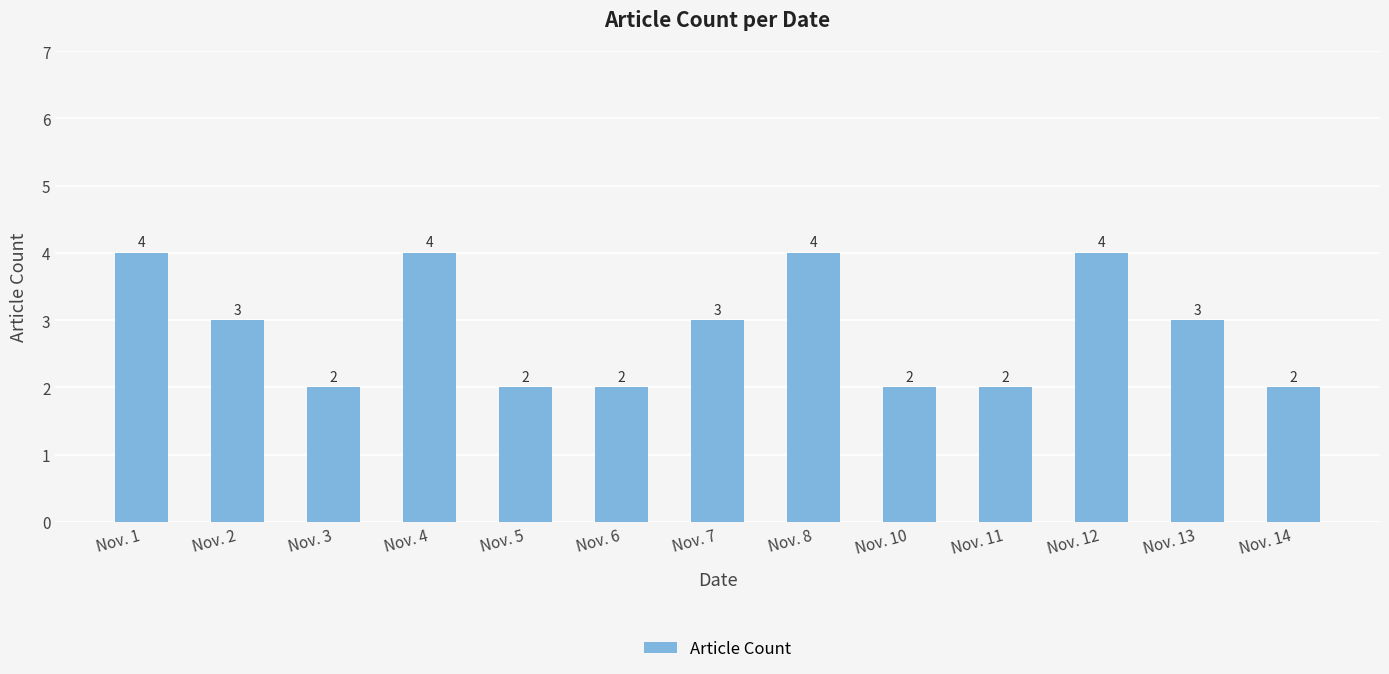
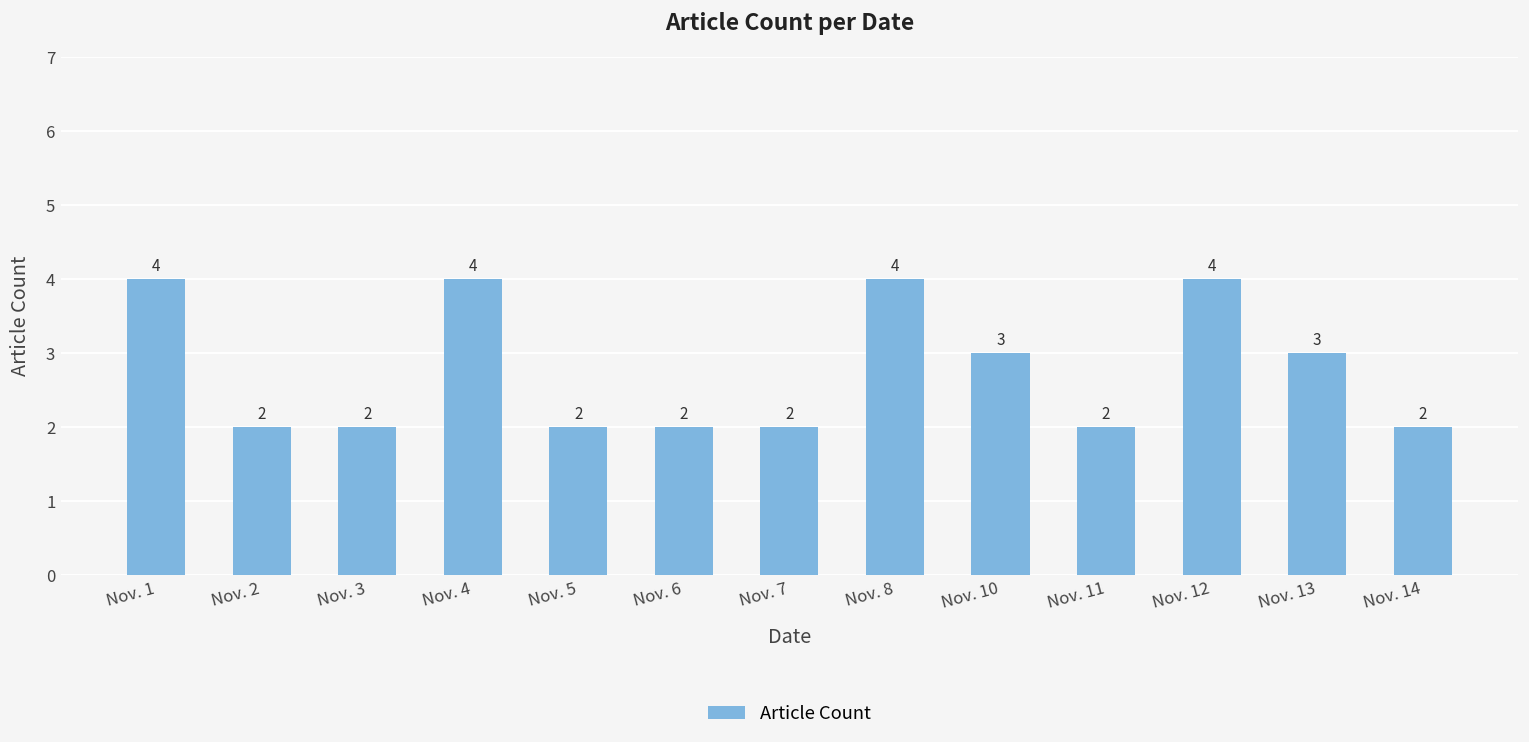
Nov. 2: 3 -> 2
Nov. 7: 3 -> 2
Nov. 10: 2 -> 3
